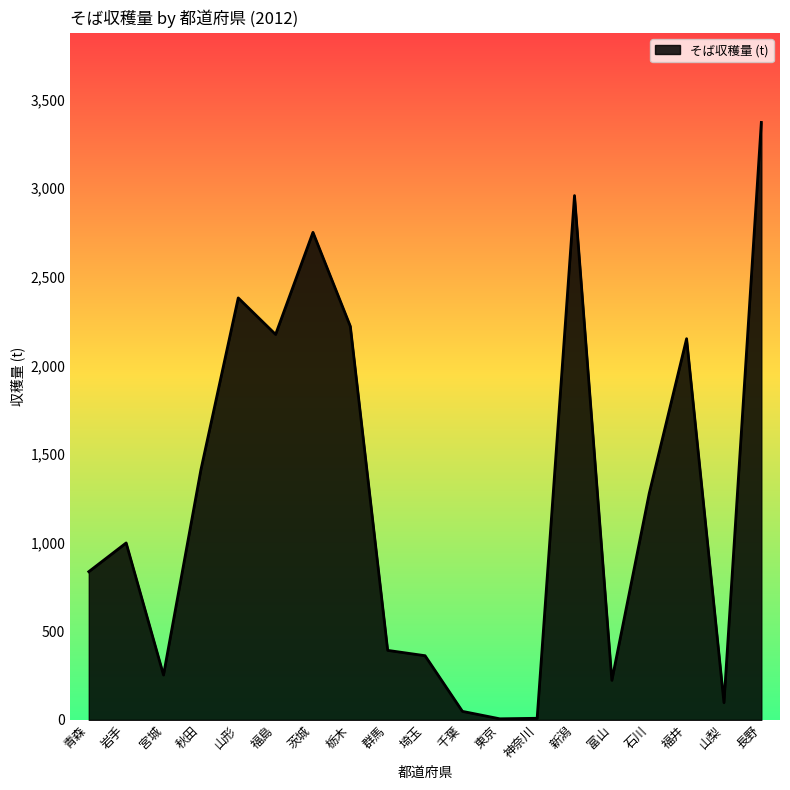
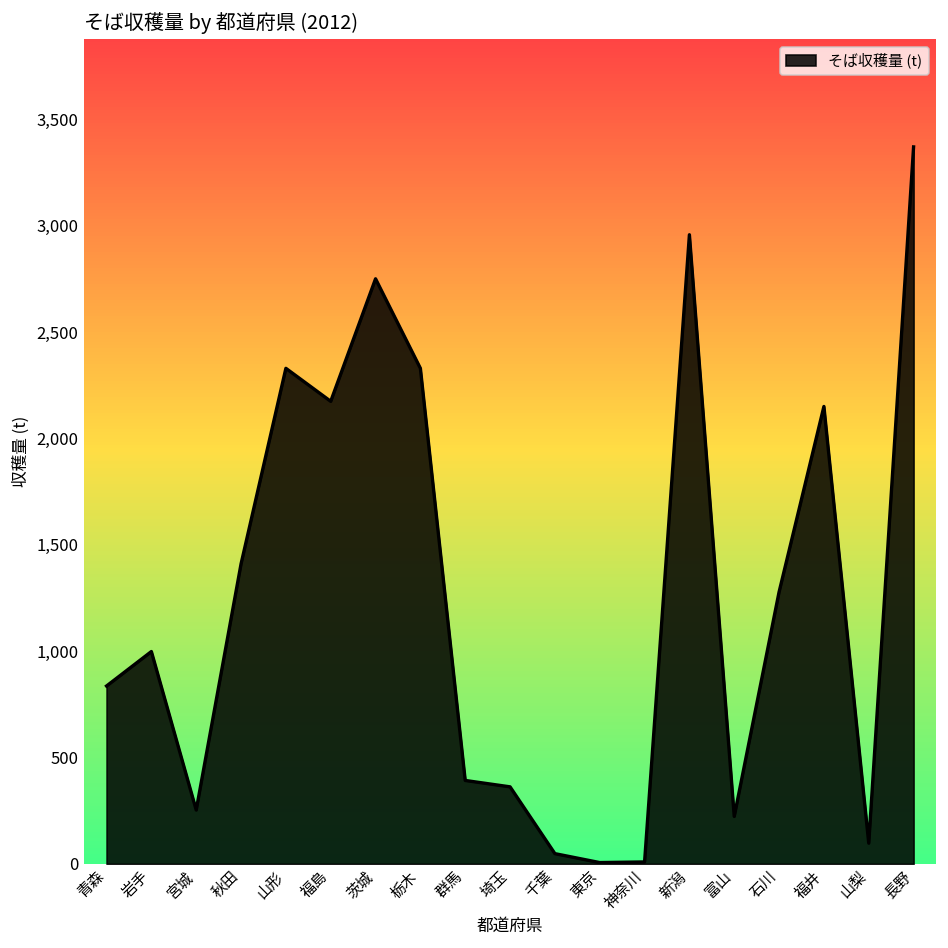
山形: 2,380 -> 2,330
栃木: 2,220 -> 2,330
